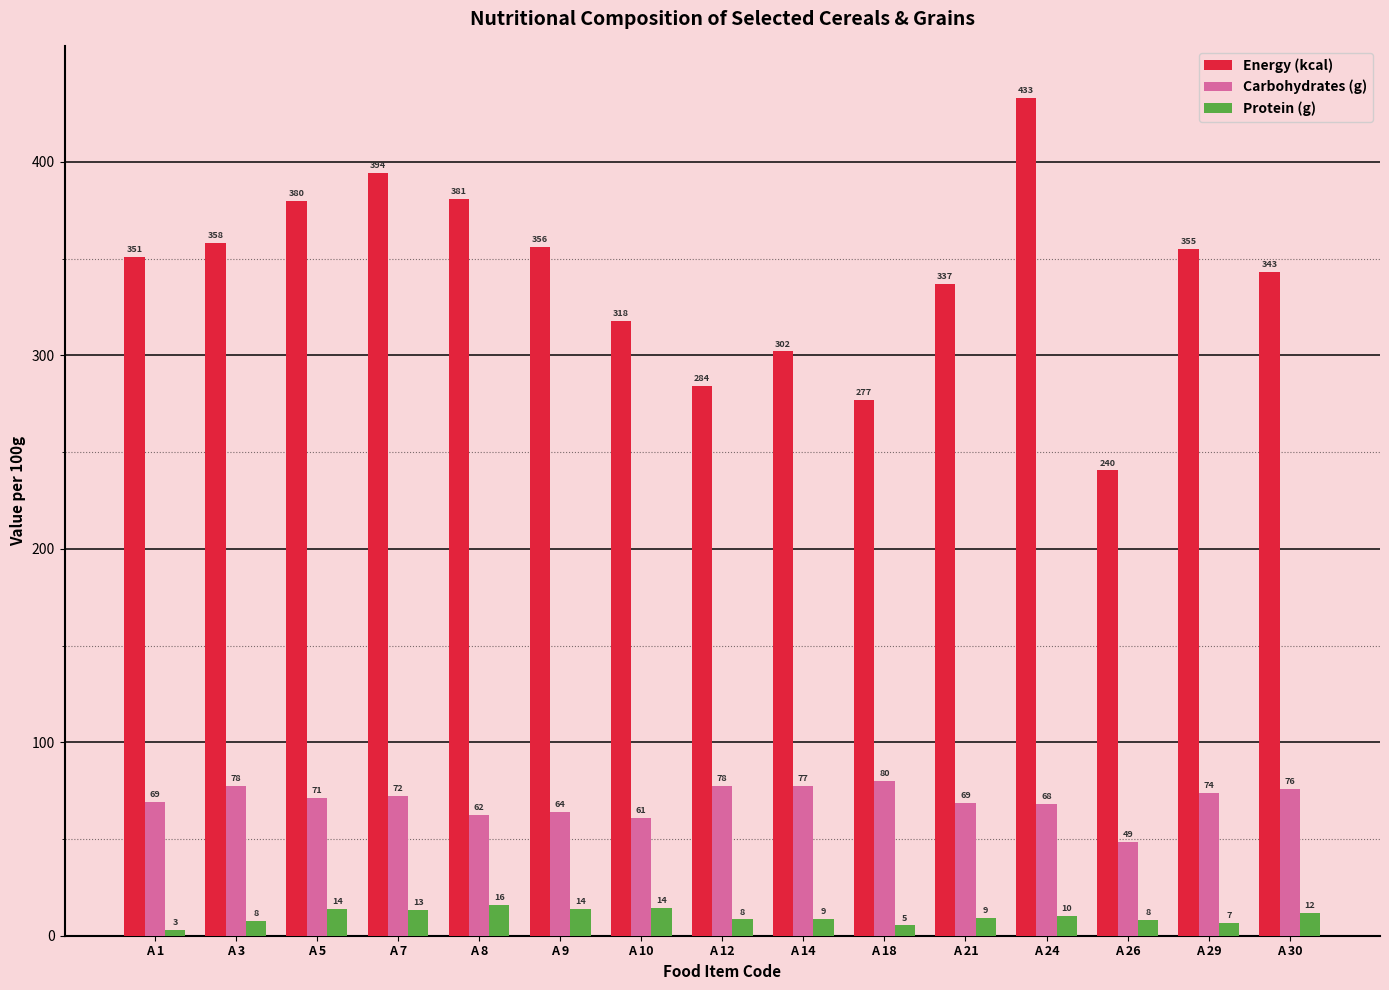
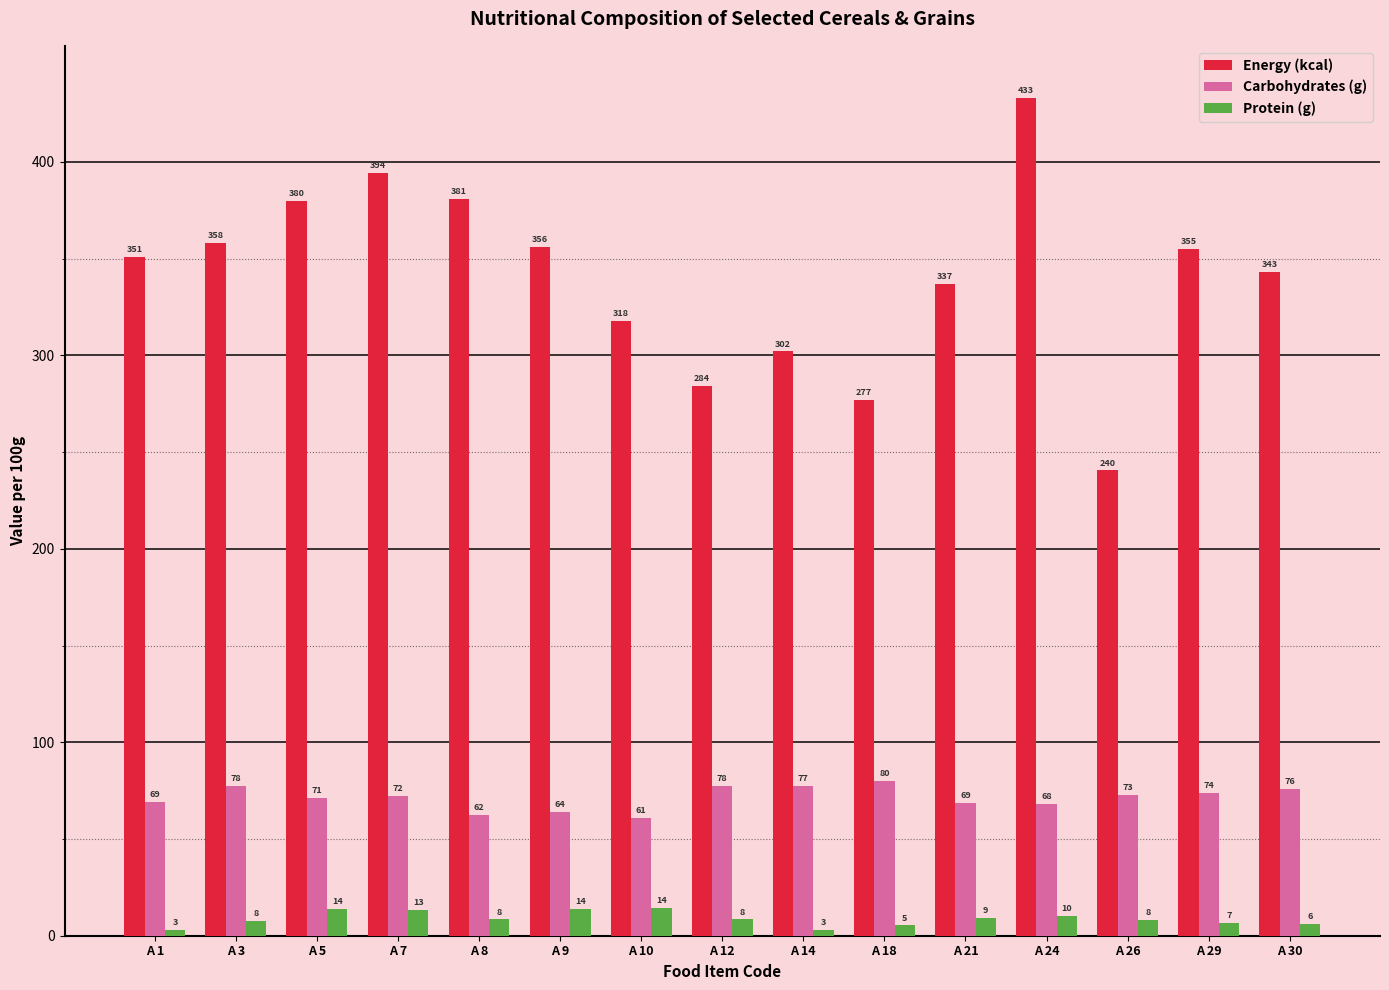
Protein (g), A 8: 16 -> 8
Protein (g), A 14: 9 -> 3
Carbohydrates (g), A 26: 49 -> 73
Protein (g), A 30: 12 -> 6
